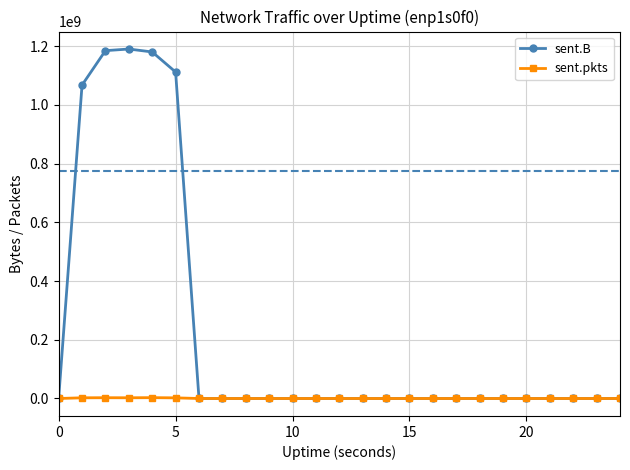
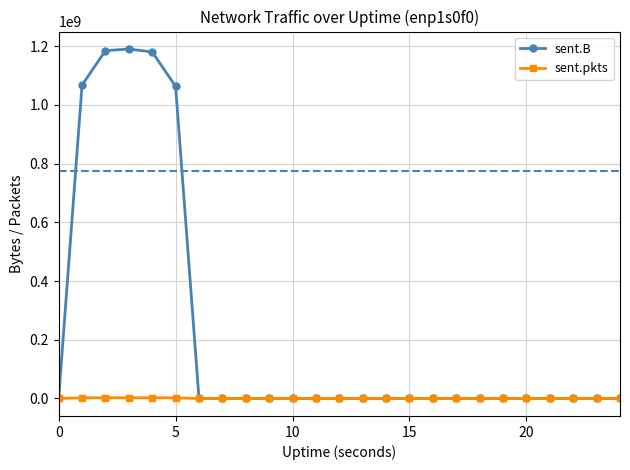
sent.B, 5: 1110000000 -> 1060000000
